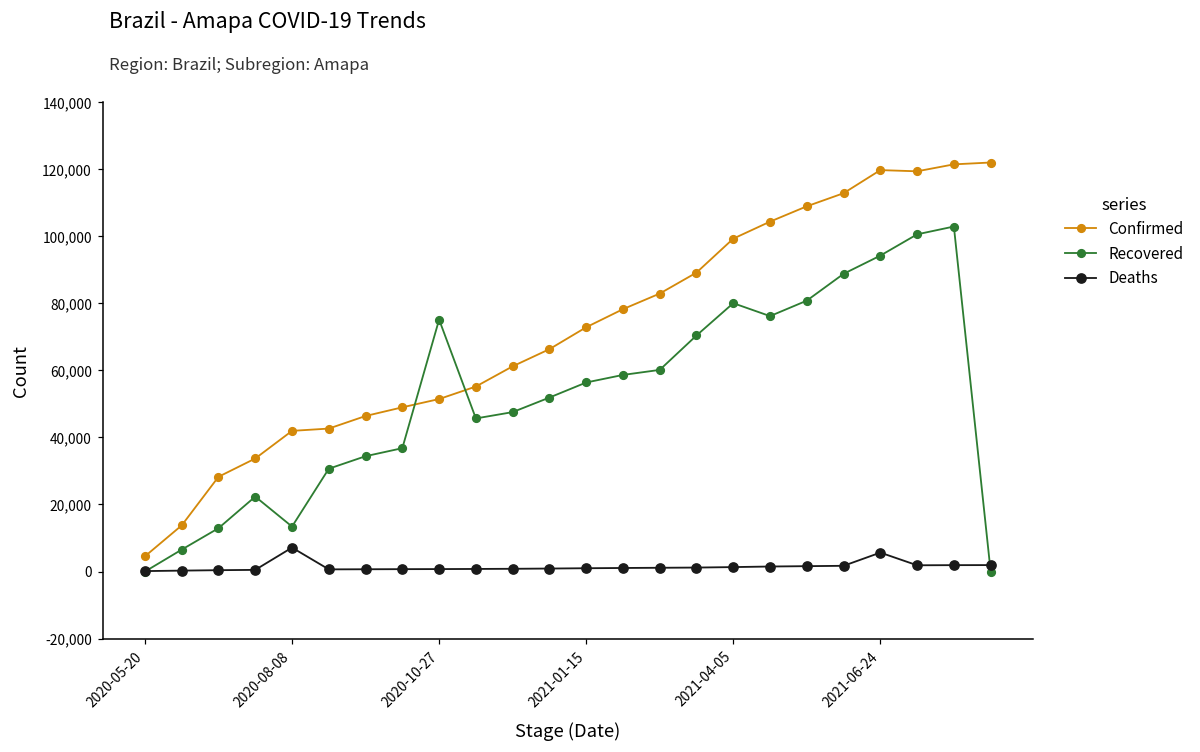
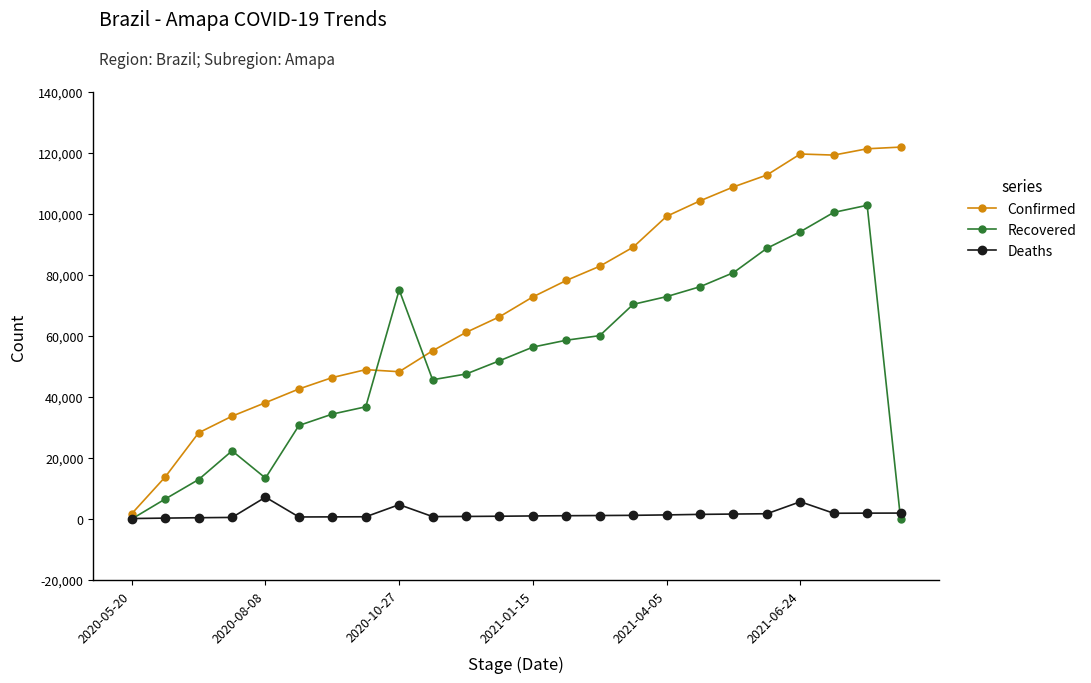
Confirmed, 2020-05-20: 5,000 -> 2,000
Confirmed, 2020-08-08: 42,000 -> 38,000
Confirmed, 2020-10-27: 51,000 -> 48,000
Deaths, 2020-10-27: 1,000 -> 5,000
Recovered, 2021-04-05: 80,000 -> 73,000
